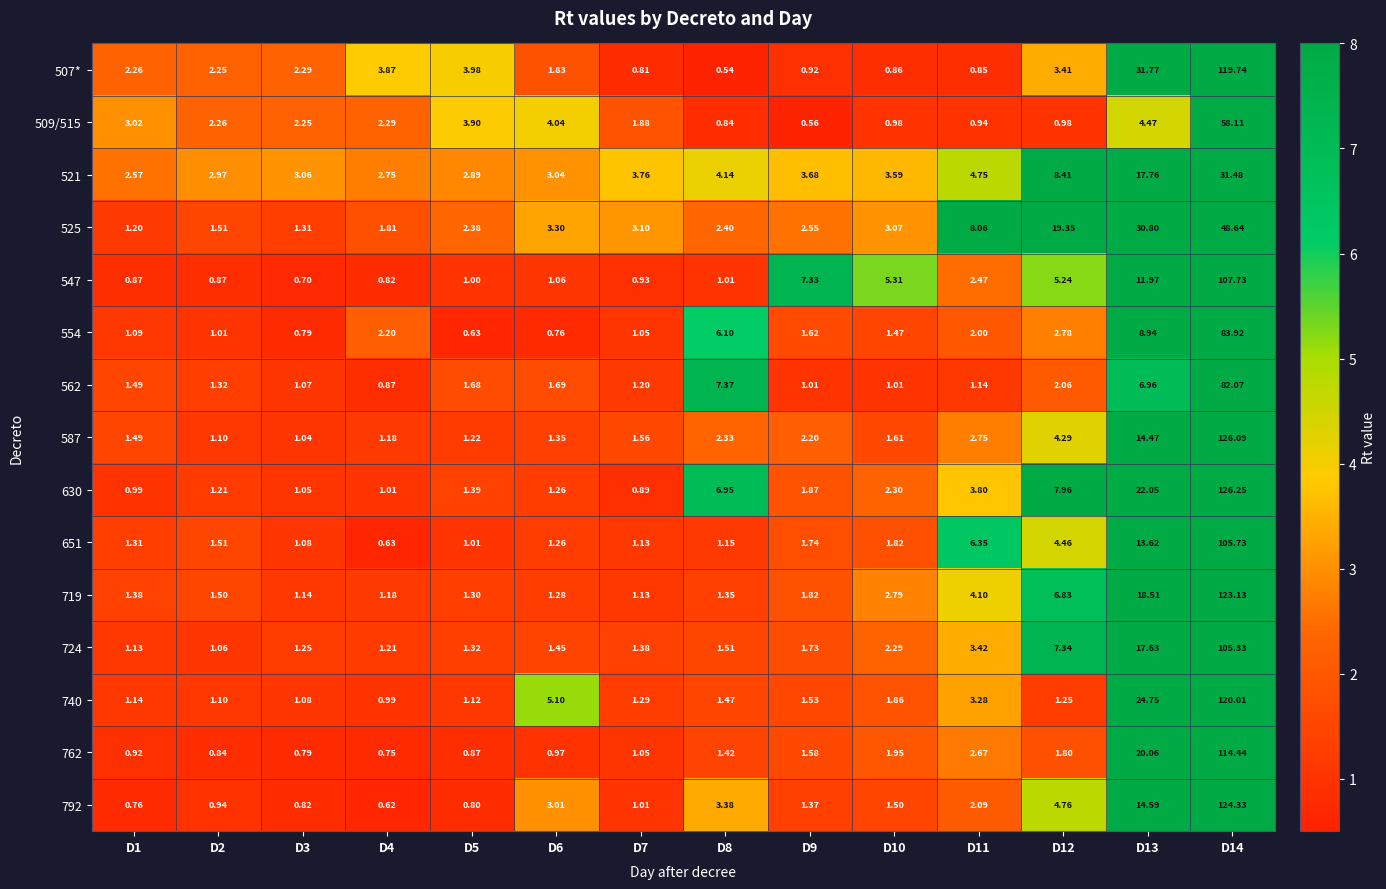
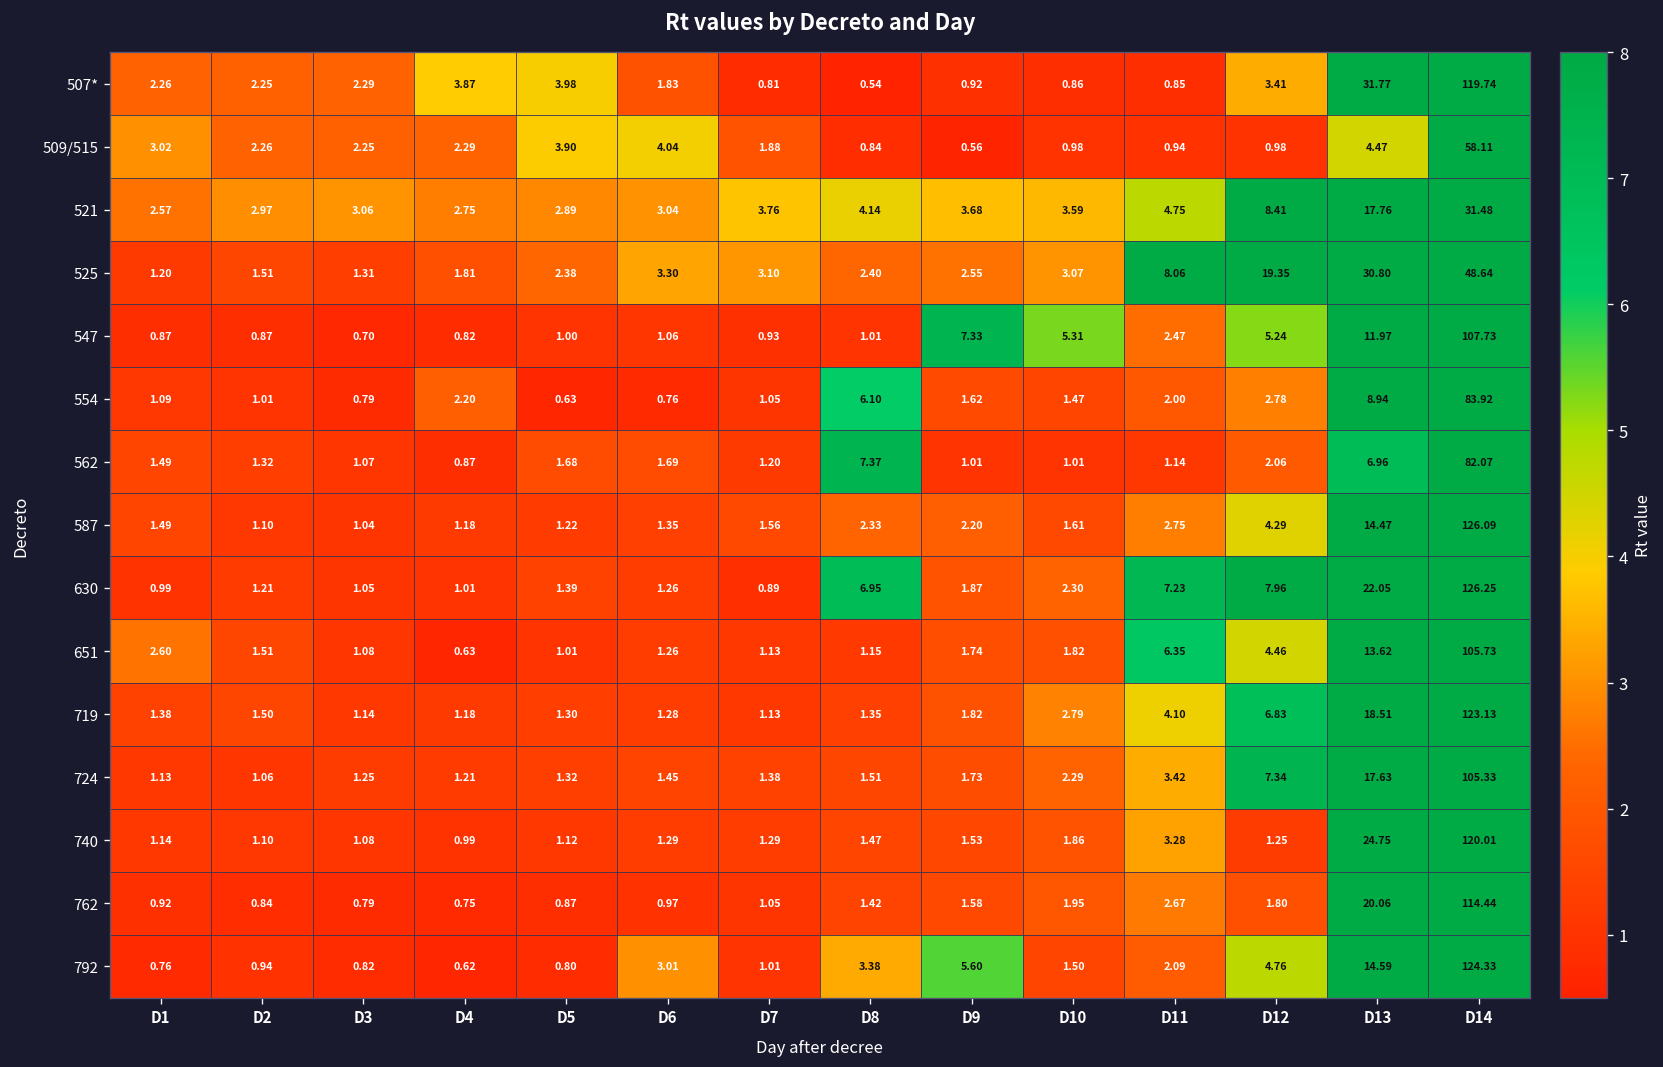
630, D11: 3.80 -> 7.23
651, D1: 1.31 -> 2.60
740, D6: 5.10 -> 1.29
792, D9: 1.37 -> 5.60
